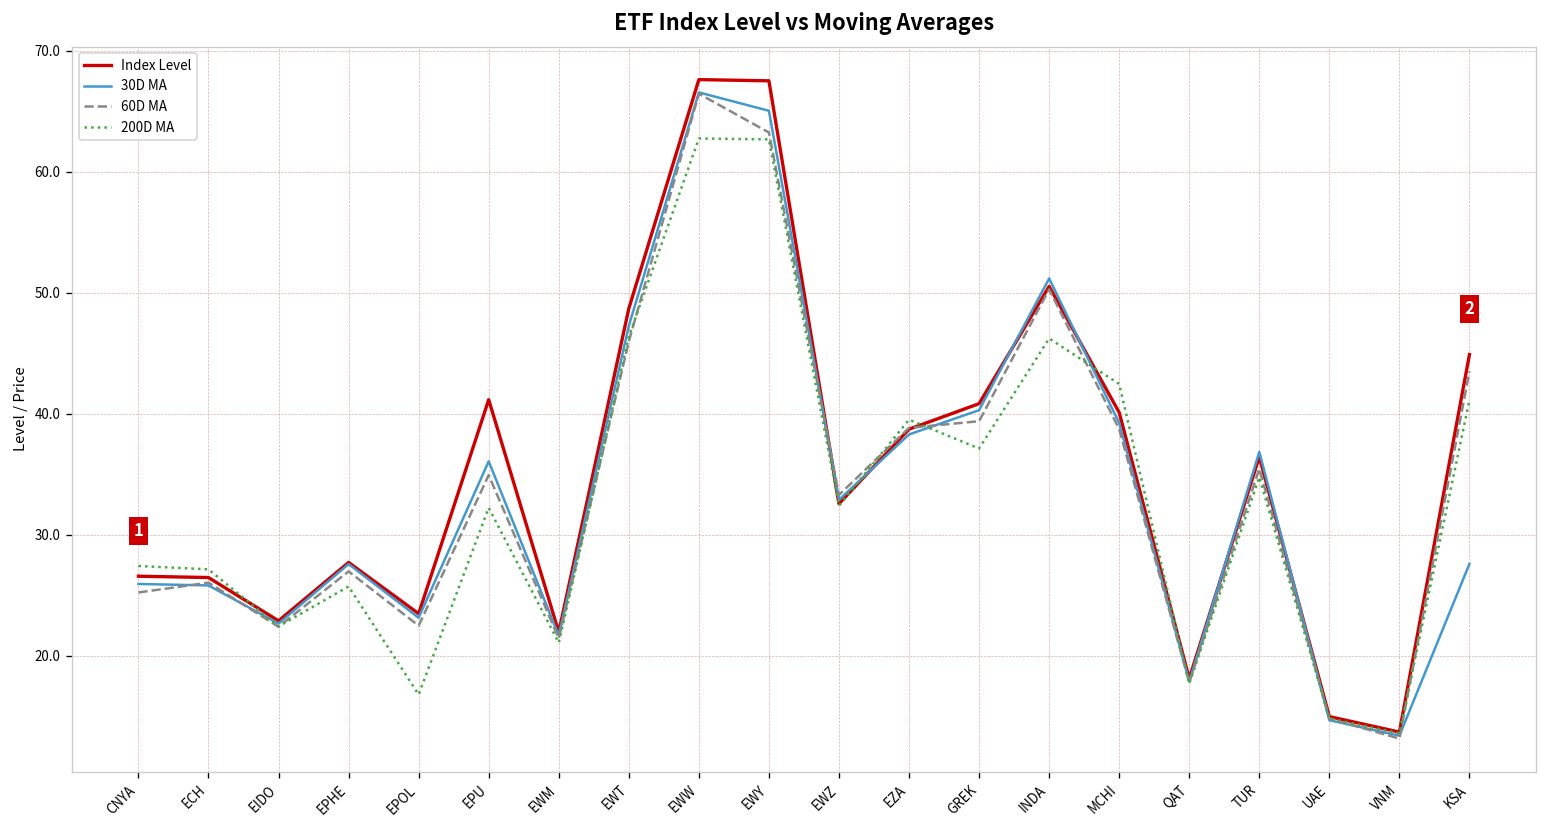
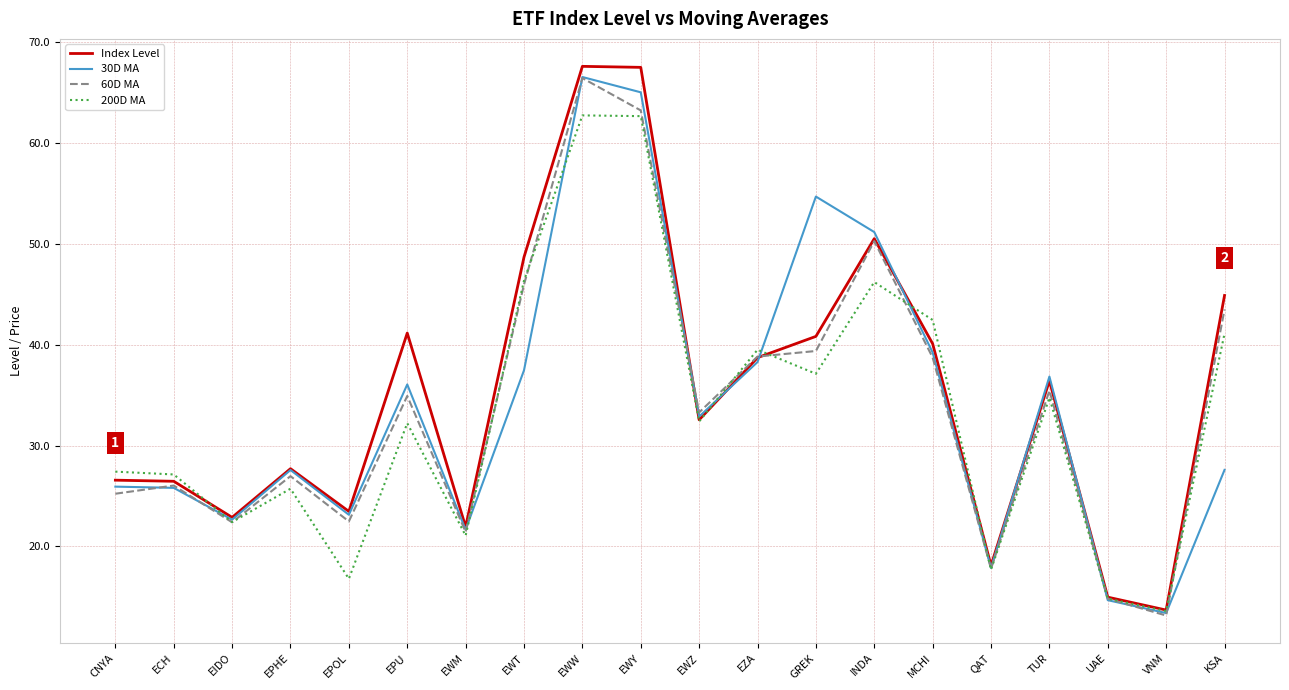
30D MA, EWT: 47.3 -> 37.5
30D MA, GREK: 40.3 -> 54.7
